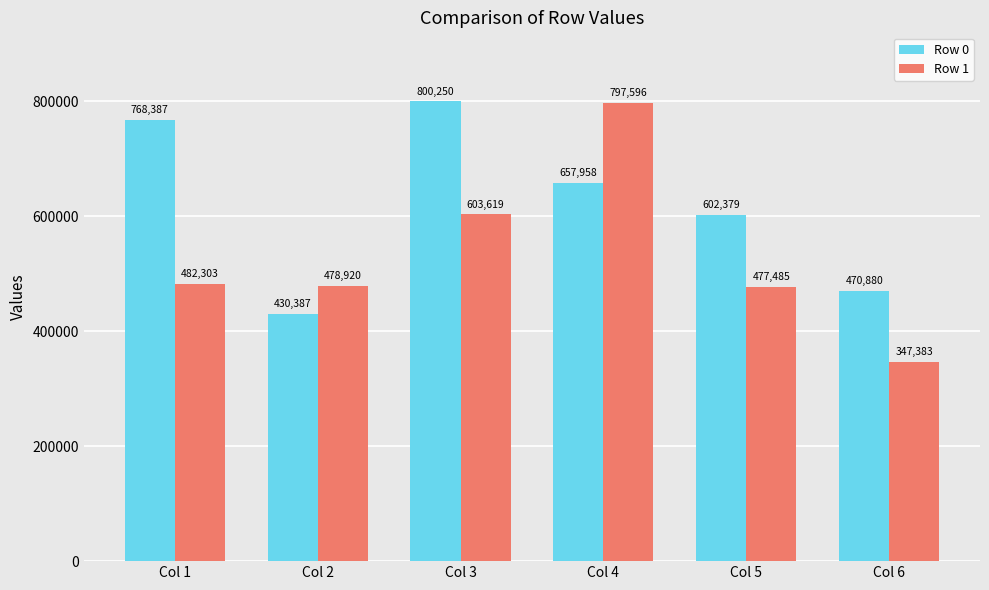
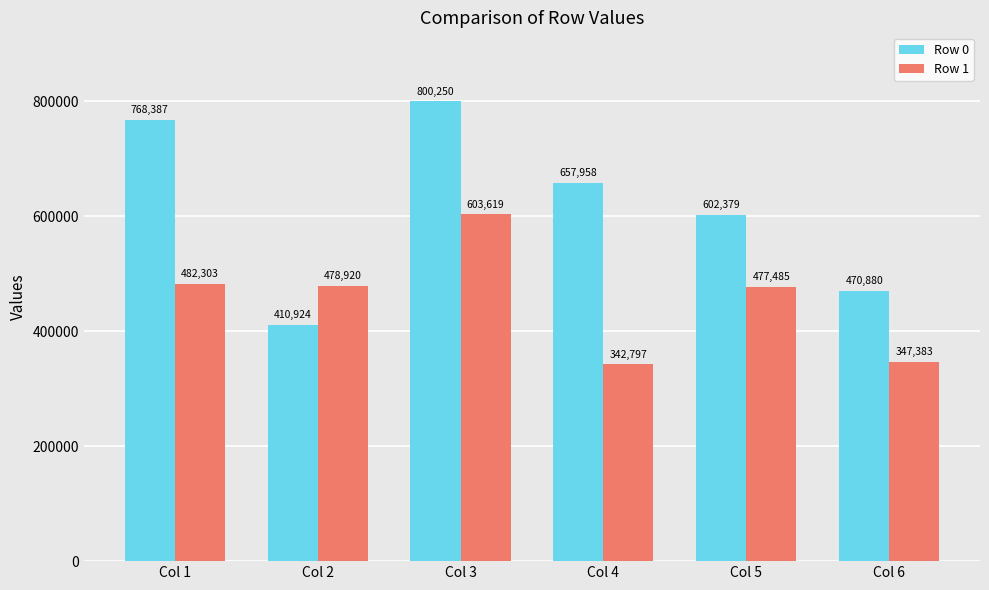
Row 0, Col 2: 430,387 -> 410,924
Row 1, Col 4: 797,596 -> 342,797
